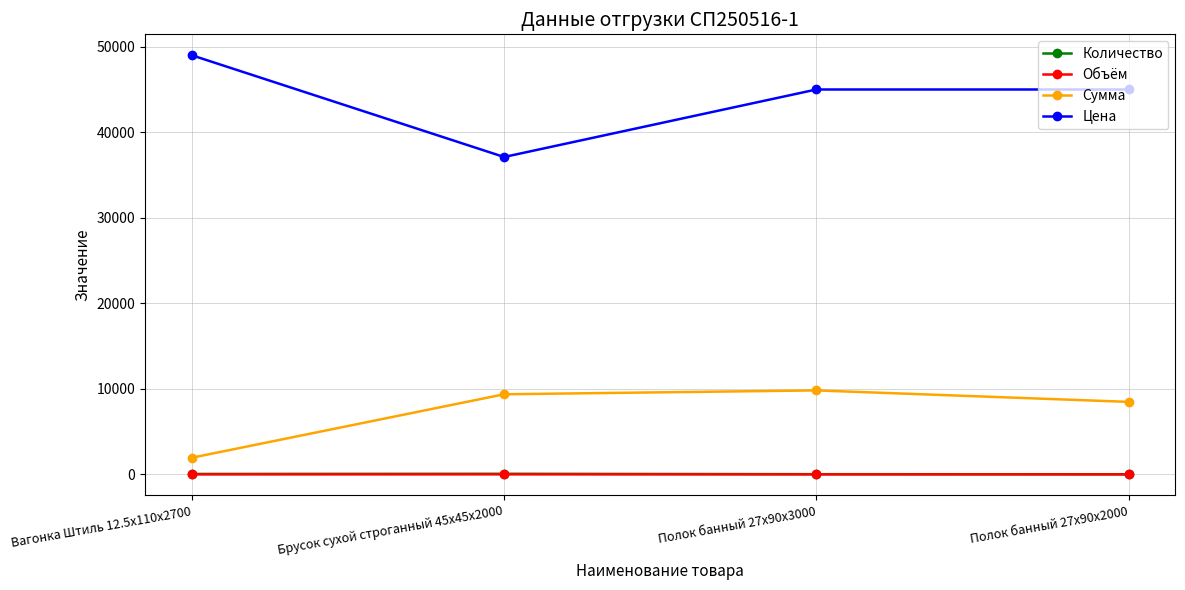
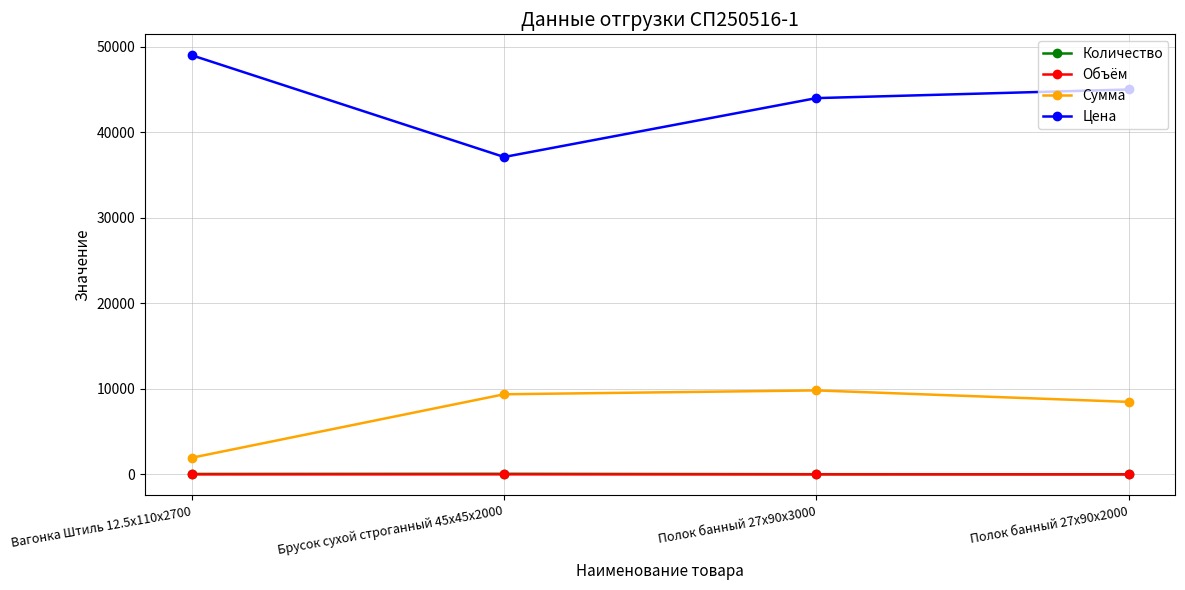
Цена, Полок банный 27x90x3000: 45000 -> 44000
